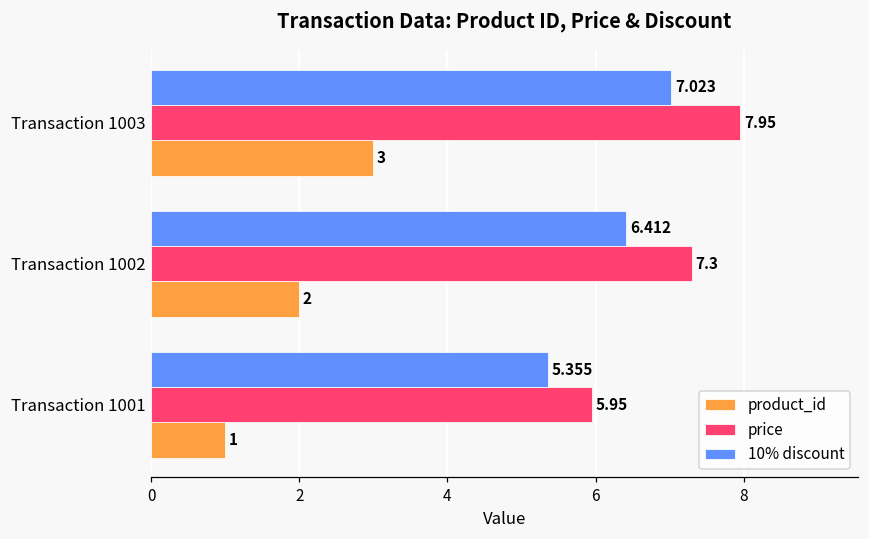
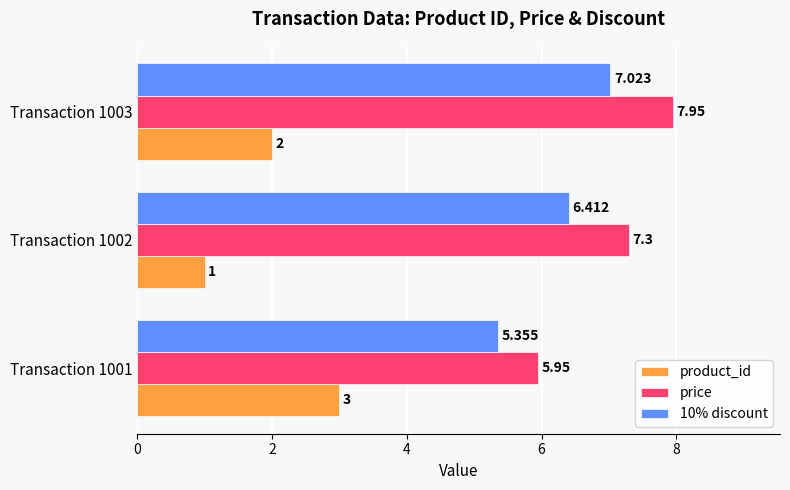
product_id, Transaction 1003: 3 -> 2
product_id, Transaction 1002: 2 -> 1
product_id, Transaction 1001: 1 -> 3
